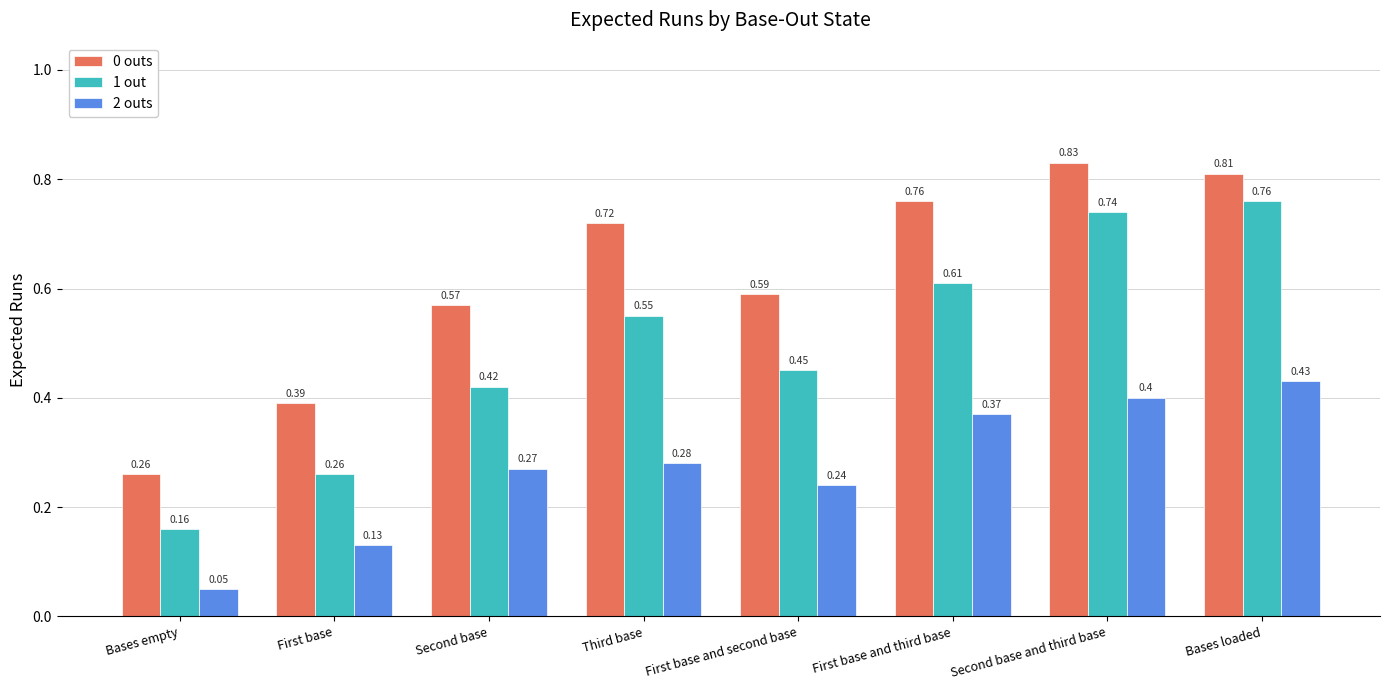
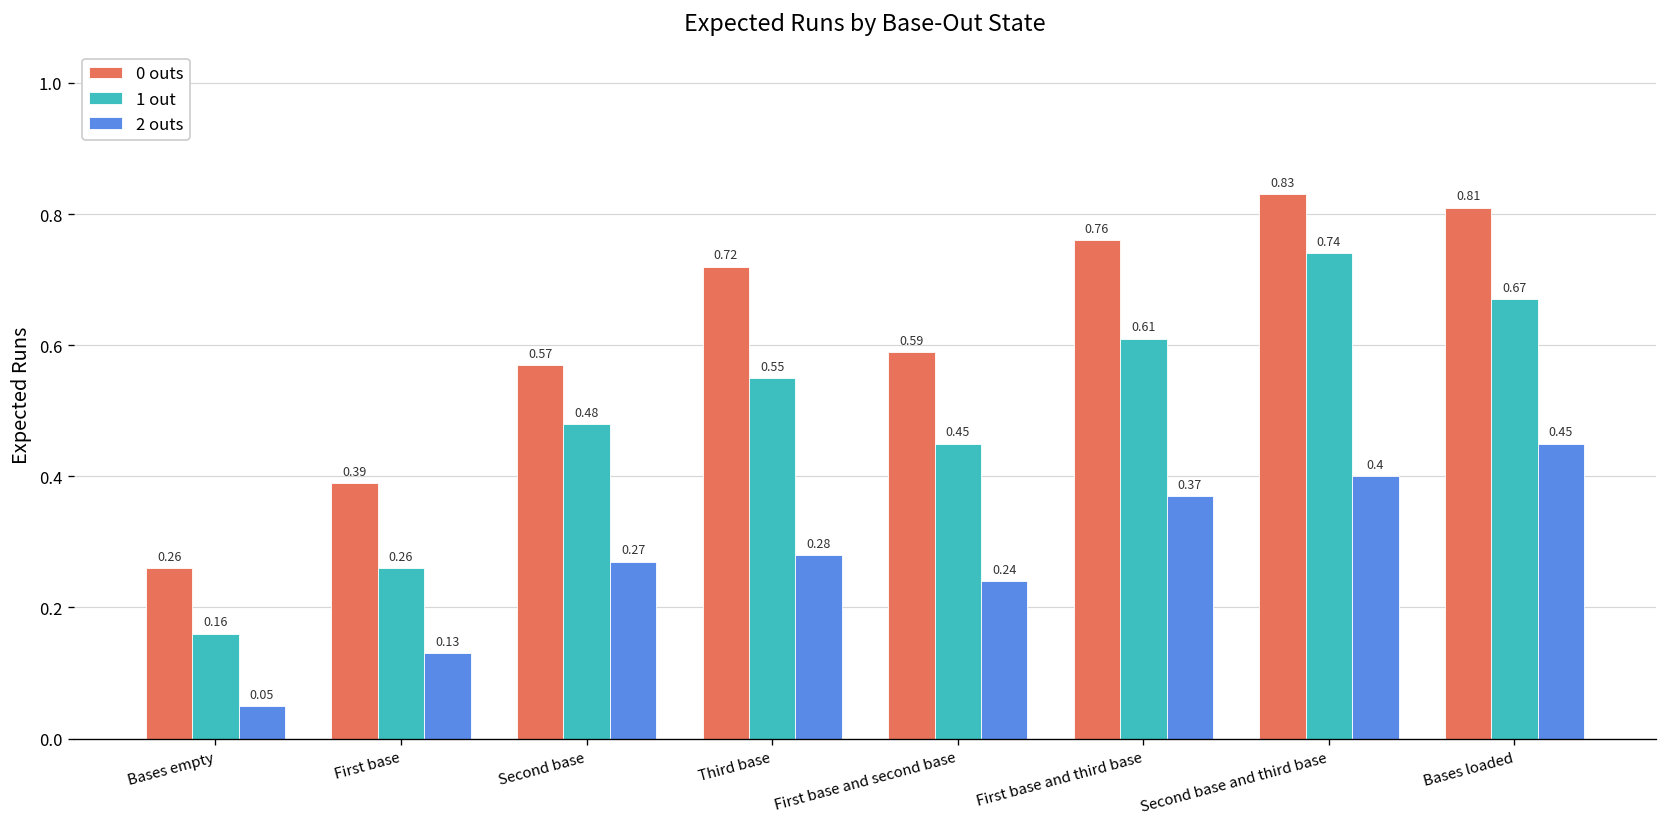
1 out, Second base: 0.42 -> 0.48
1 out, Bases loaded: 0.76 -> 0.67
2 outs, Bases loaded: 0.43 -> 0.45
